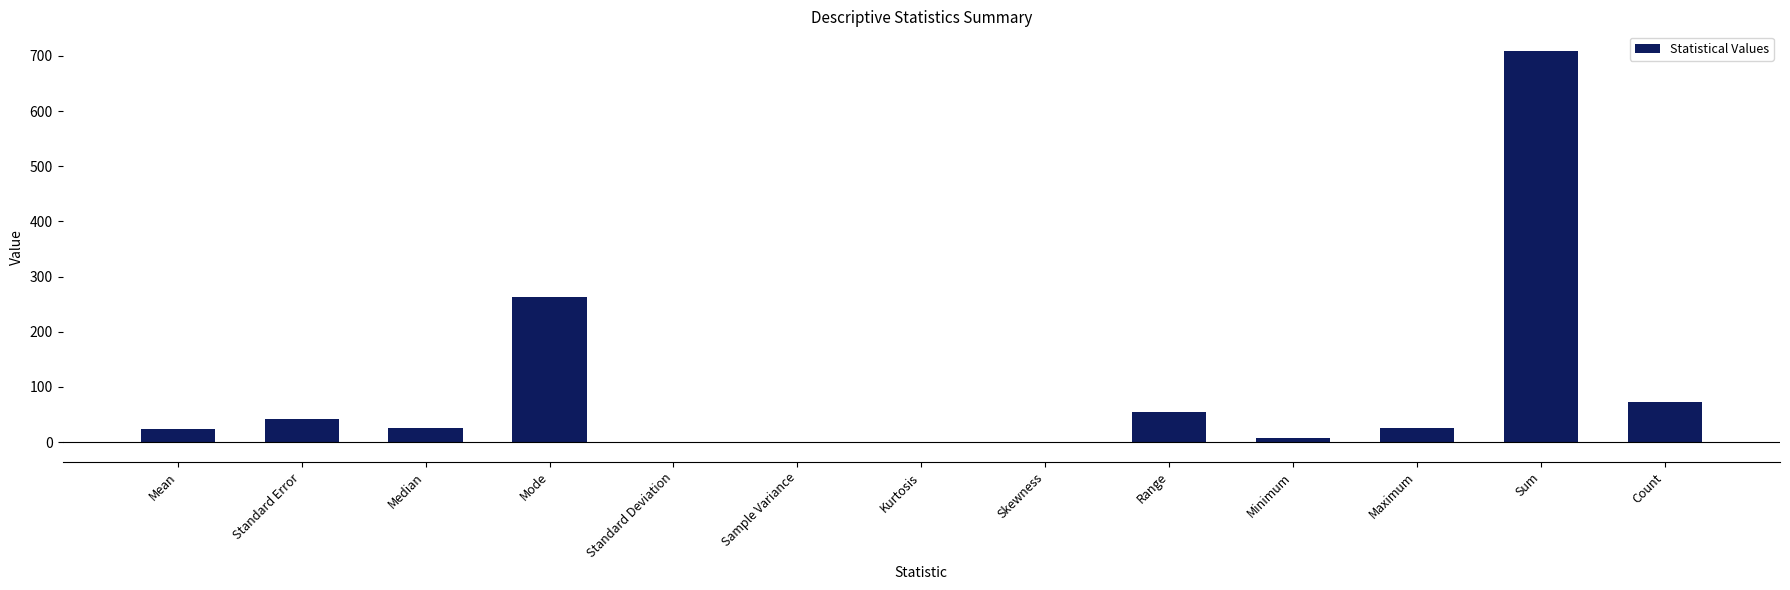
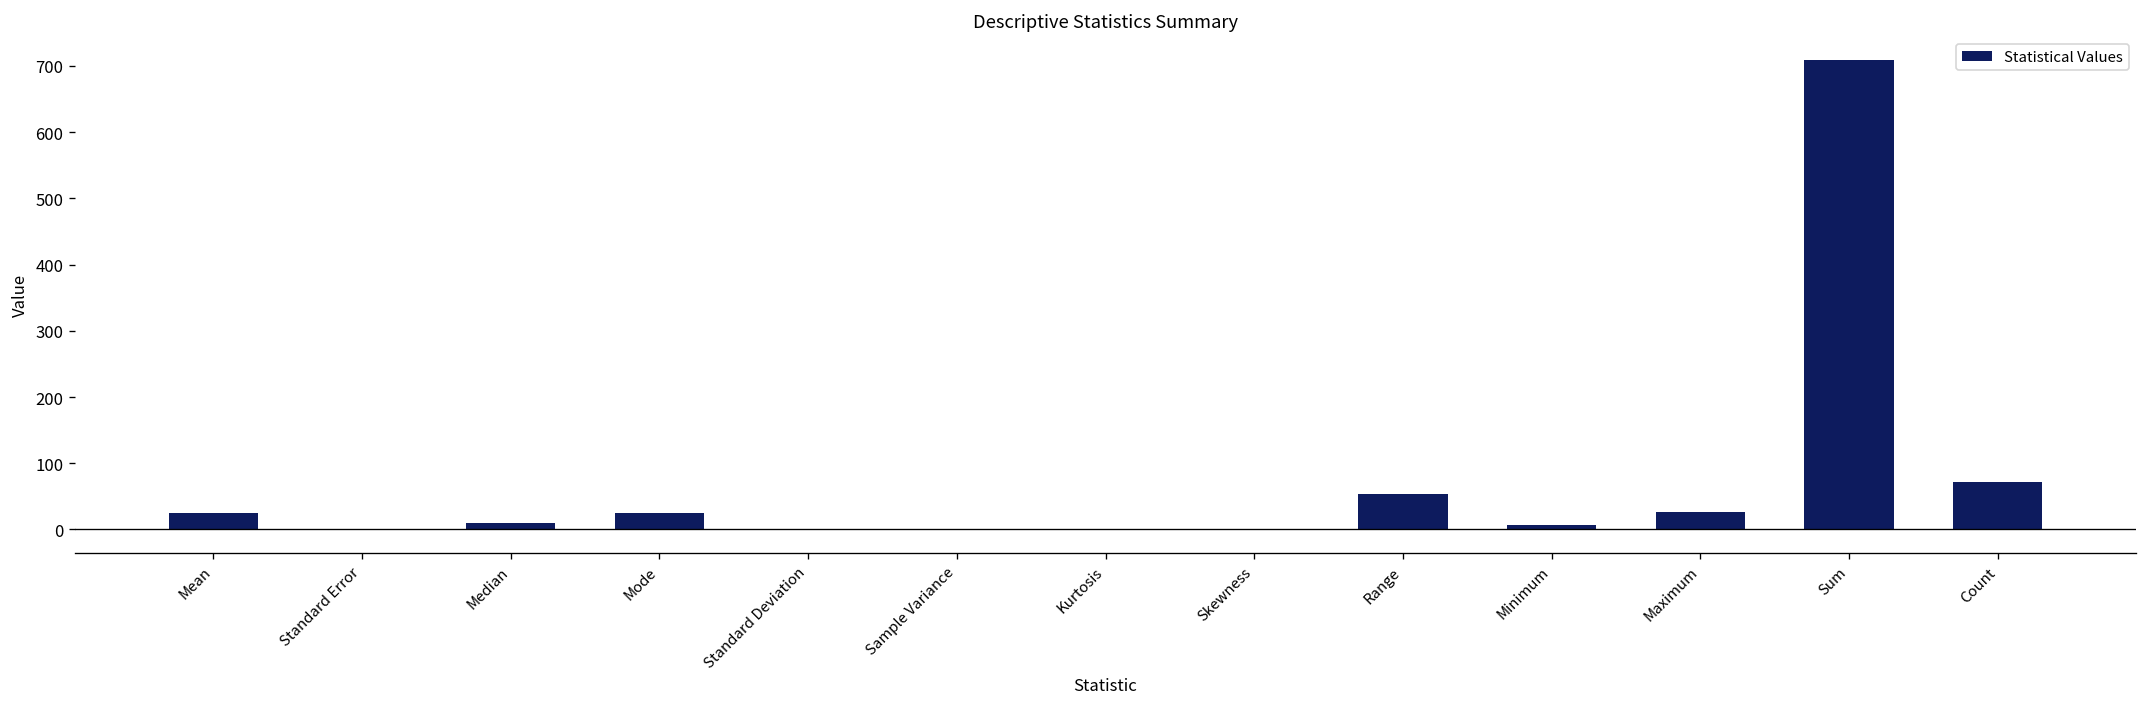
Standard Error: 40 -> 0
Median: 20 -> 10
Mode: 260 -> 20
